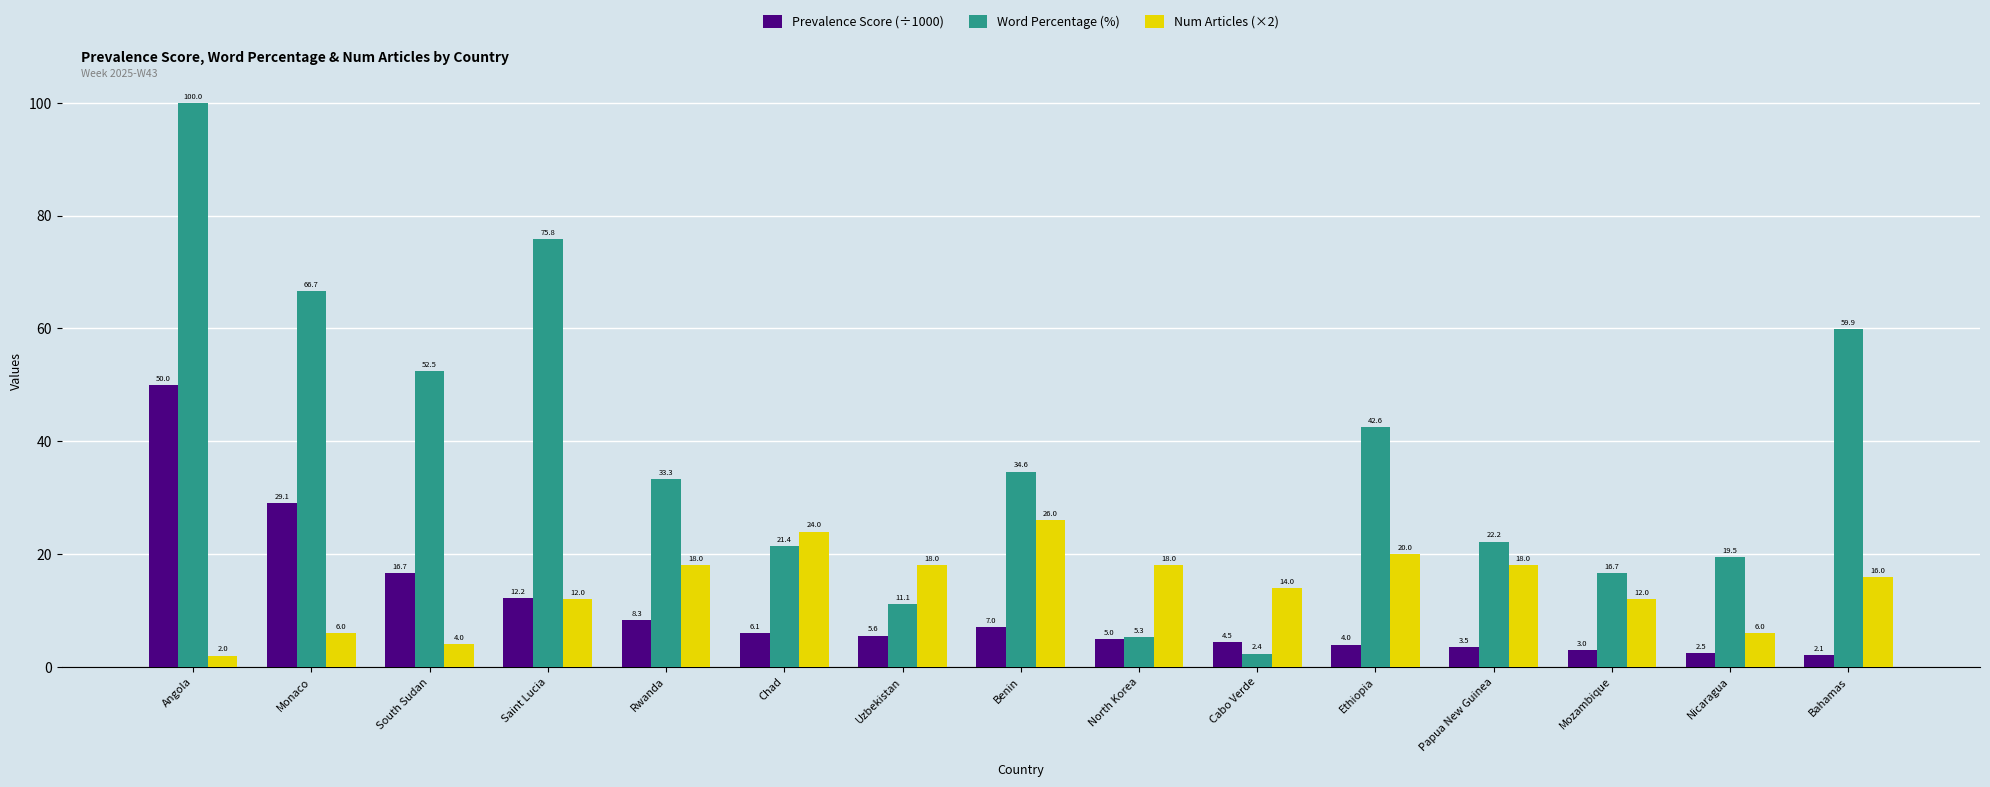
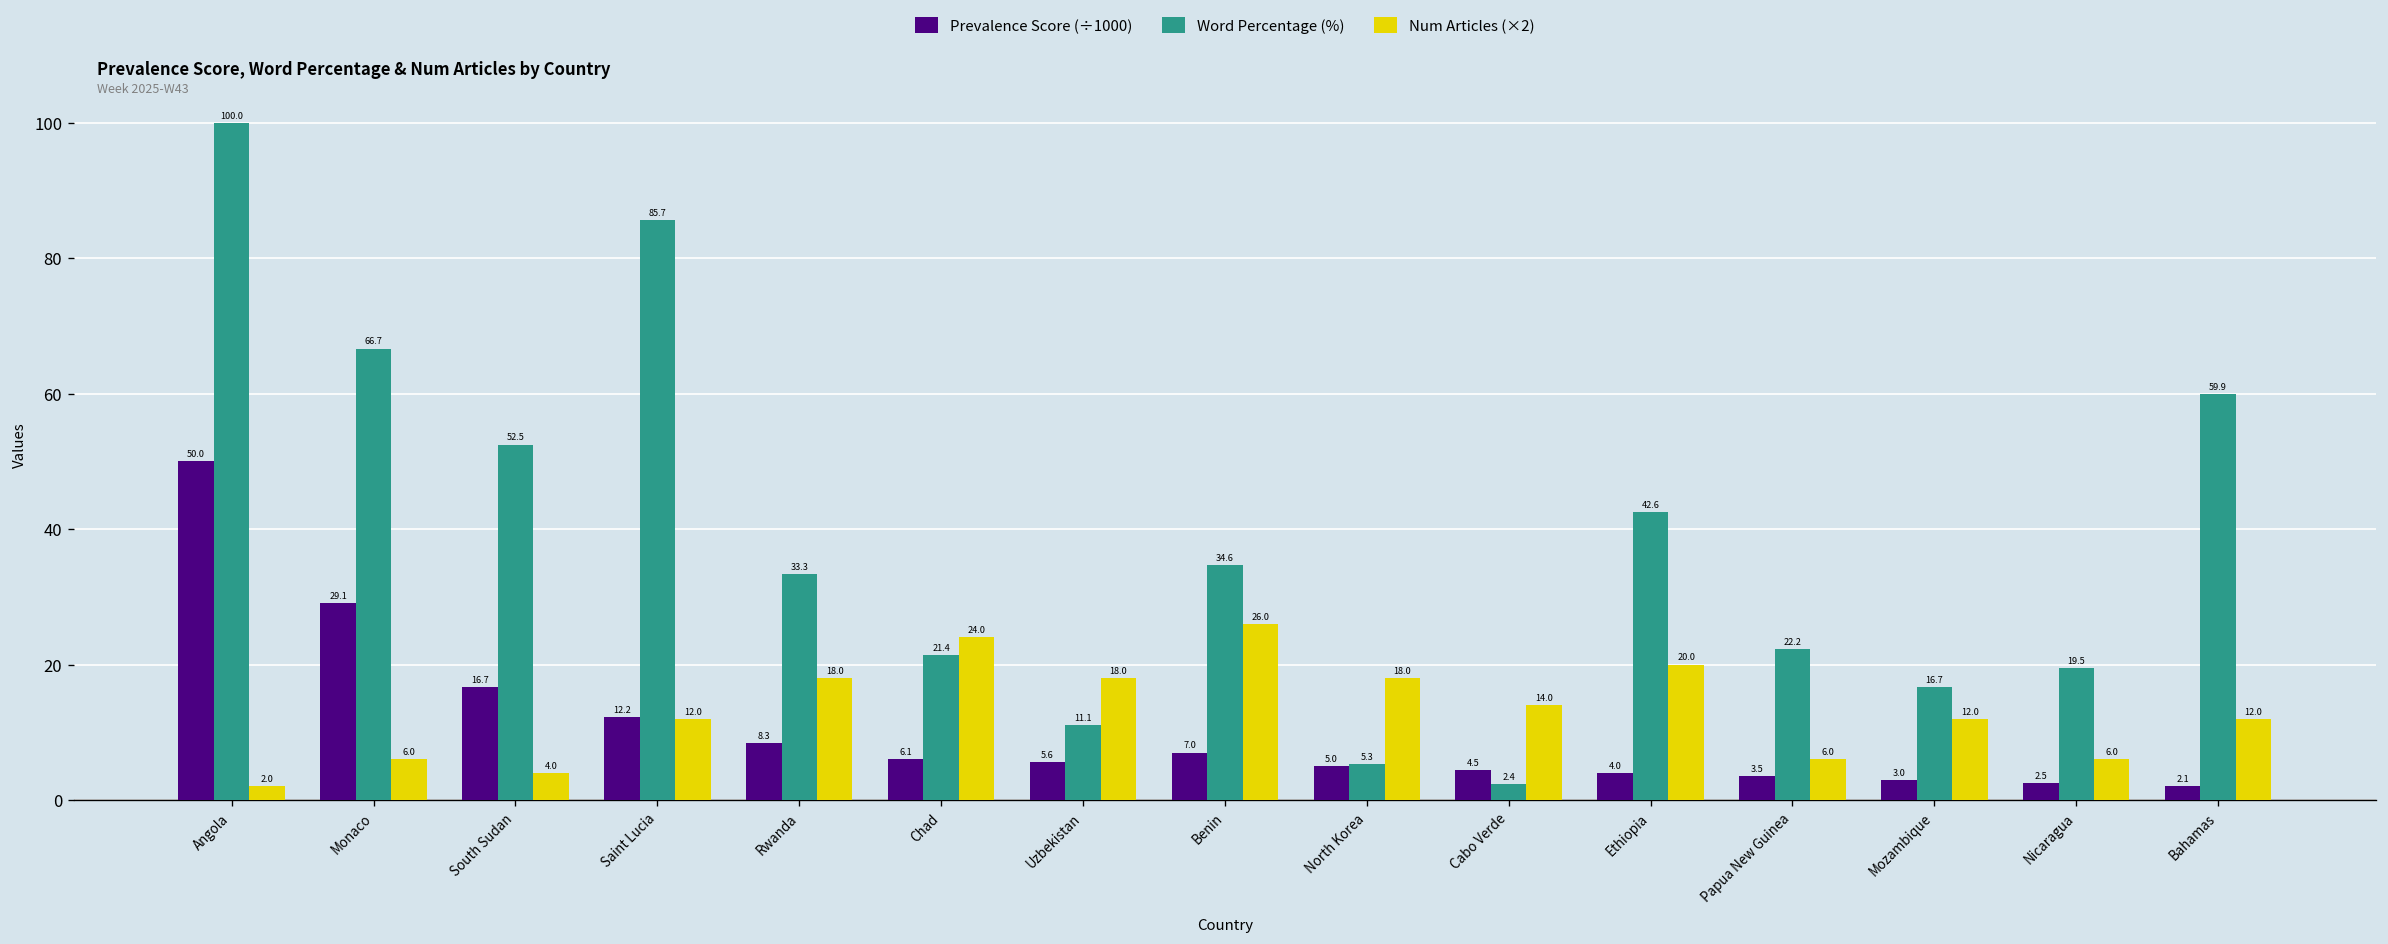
Word Percentage (%), Saint Lucia: 75.8 -> 85.7
Num Articles (×2), Papua New Guinea: 18.0 -> 6.0
Num Articles (×2), Bahamas: 16.0 -> 12.0
